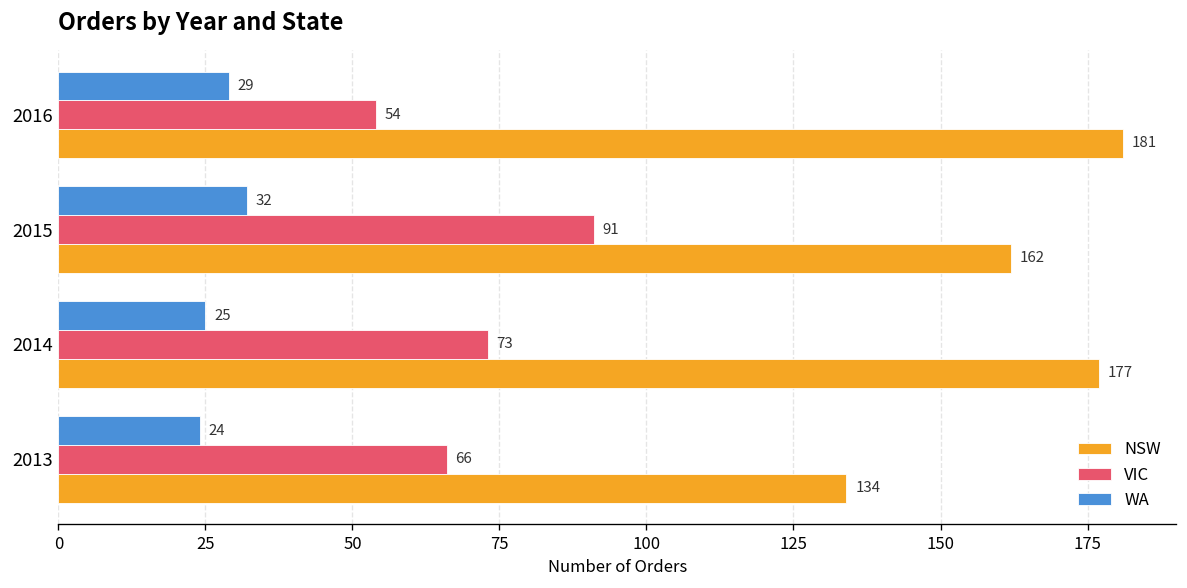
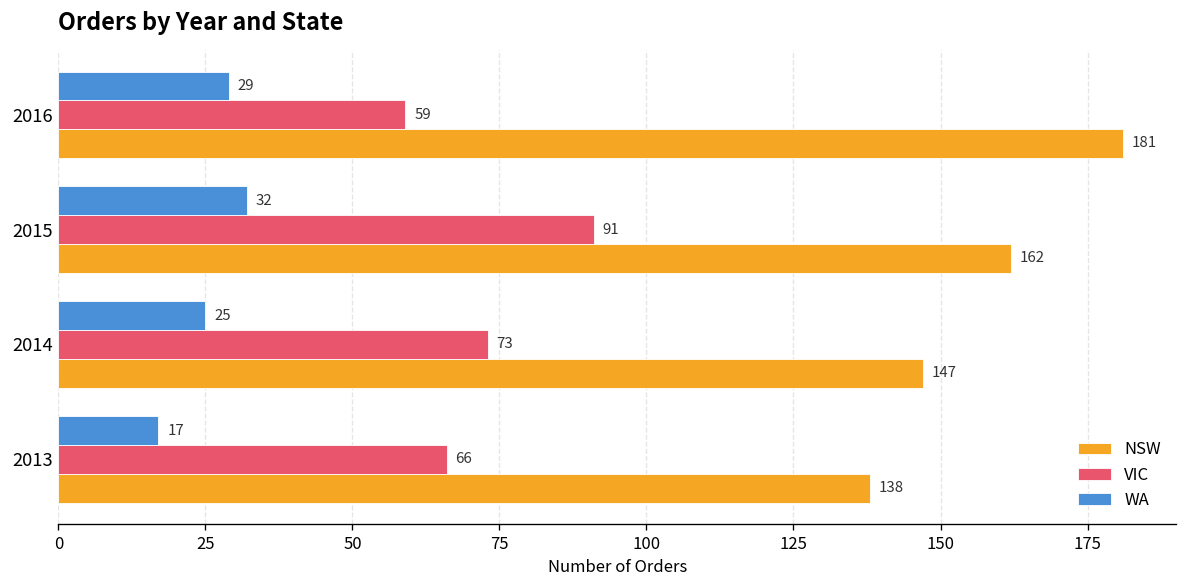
VIC, 2016: 54 -> 59
NSW, 2014: 177 -> 147
WA, 2013: 24 -> 17
NSW, 2013: 134 -> 138
